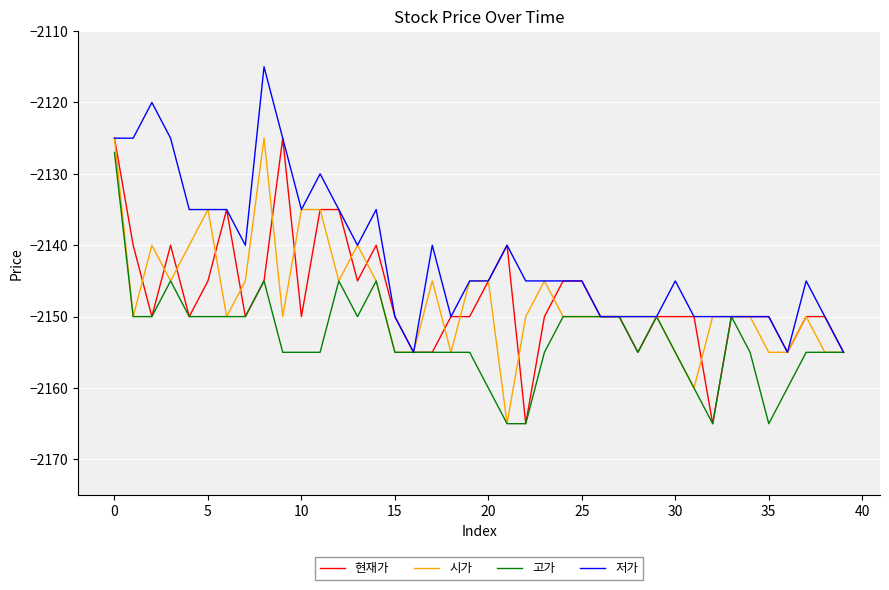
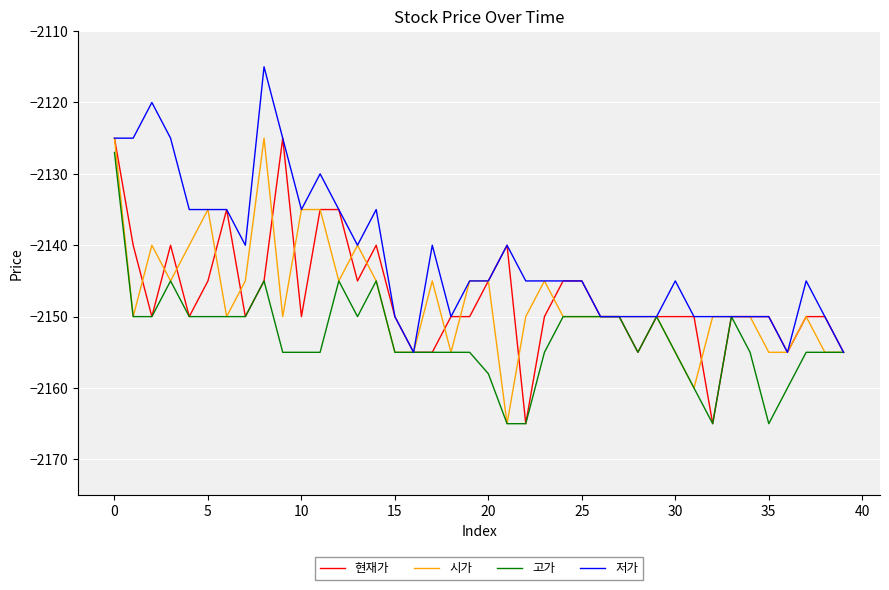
고가, 20: -2160 -> -2158
